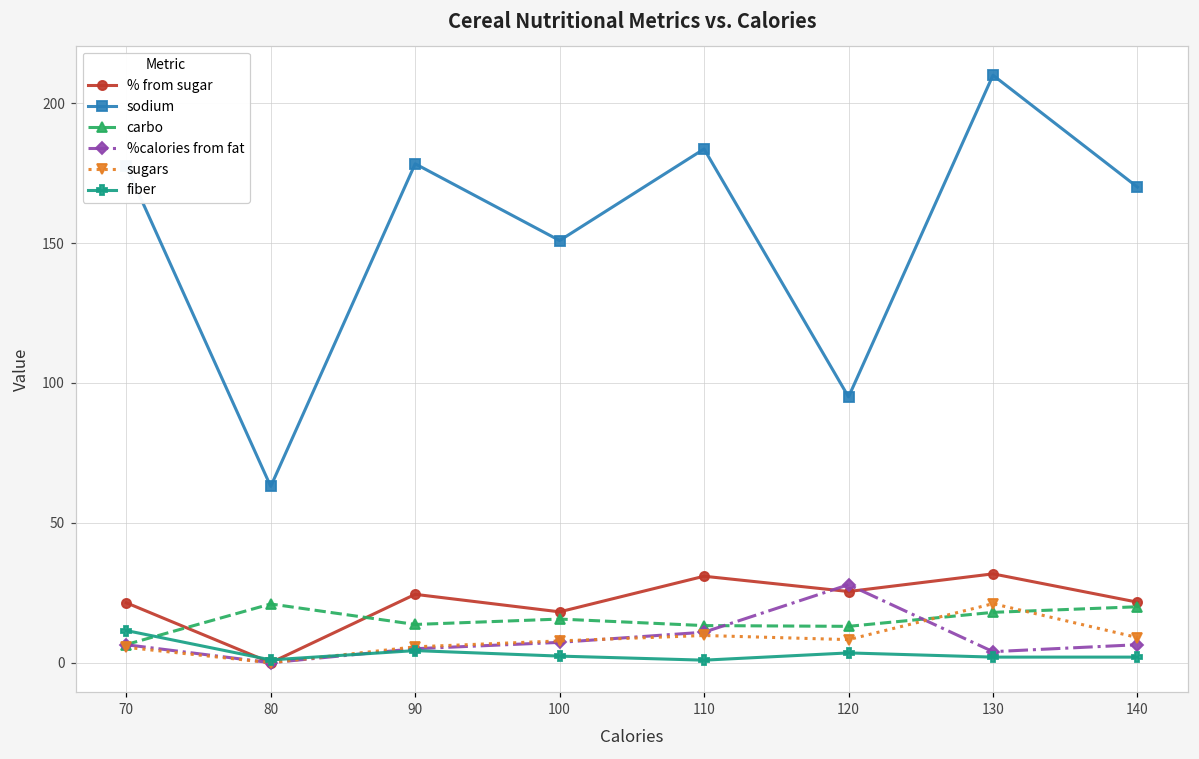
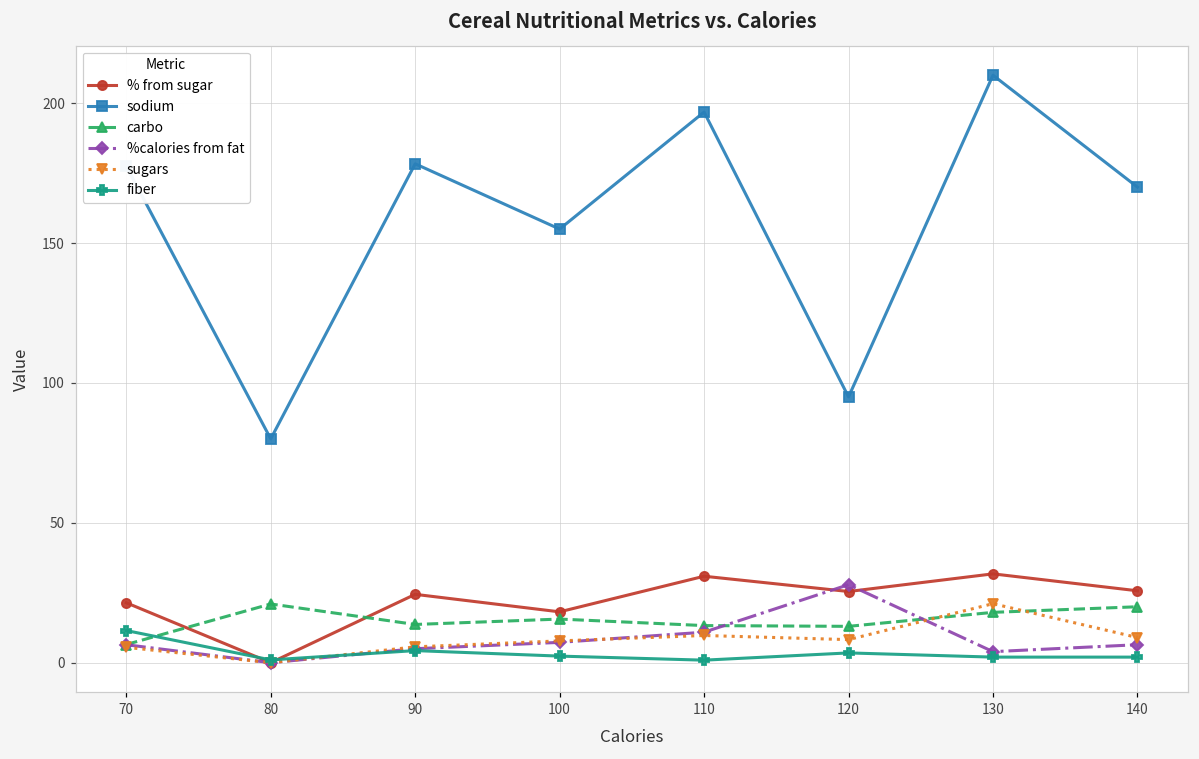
sodium, 80: 63 -> 80
sodium, 100: 151 -> 155
sodium, 110: 184 -> 197
% from sugar, 140: 22 -> 26
